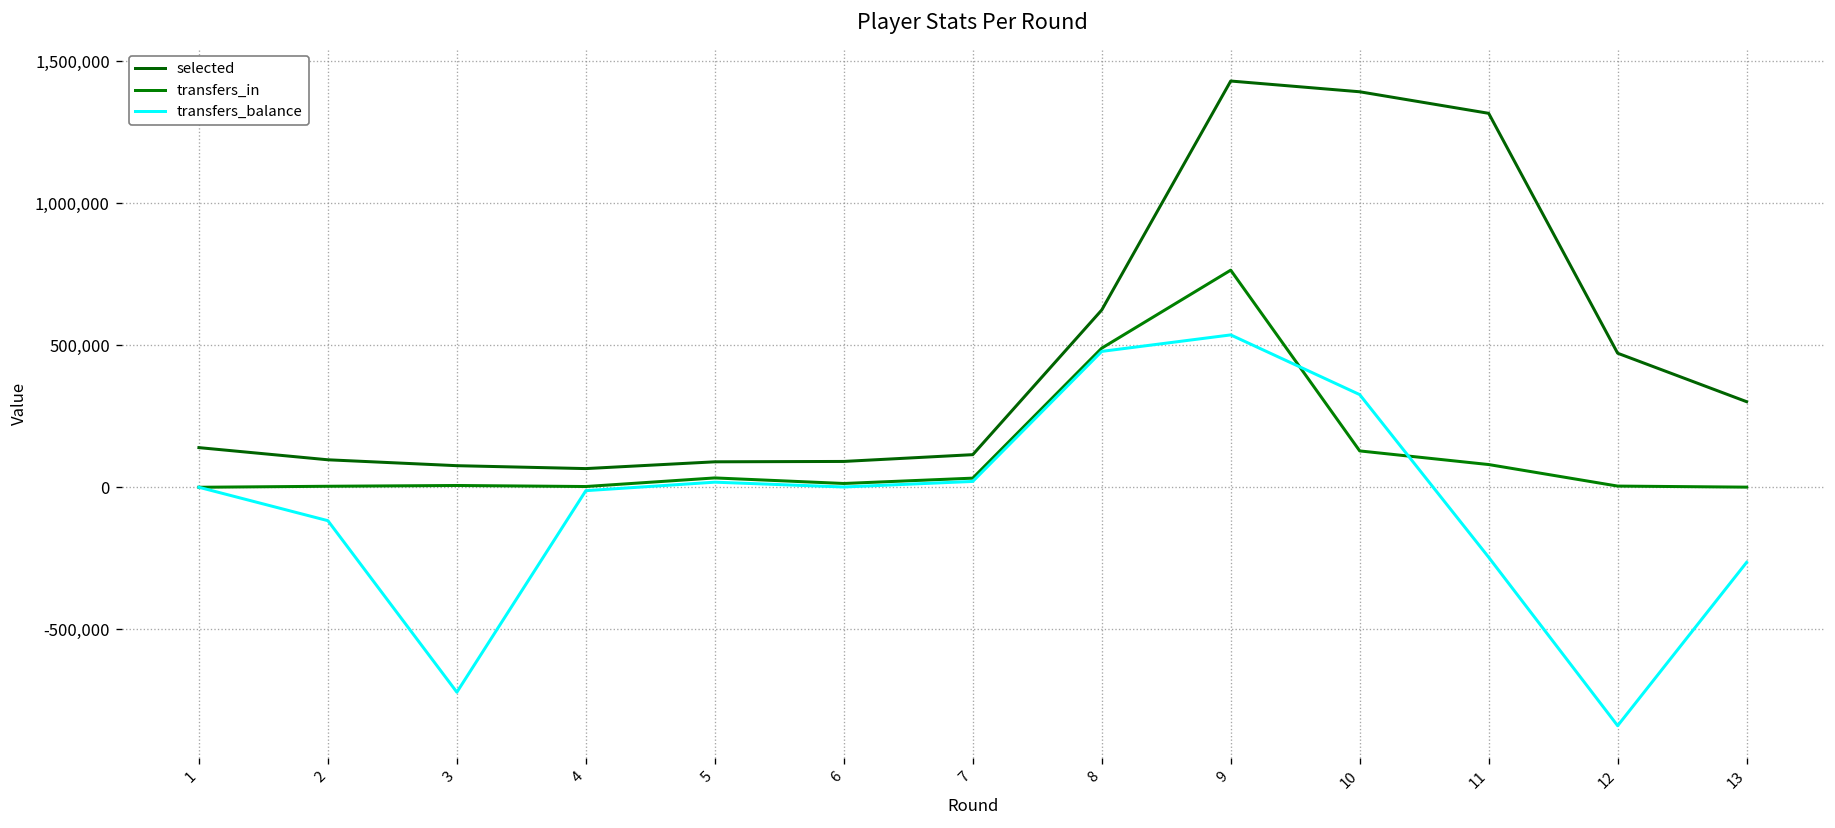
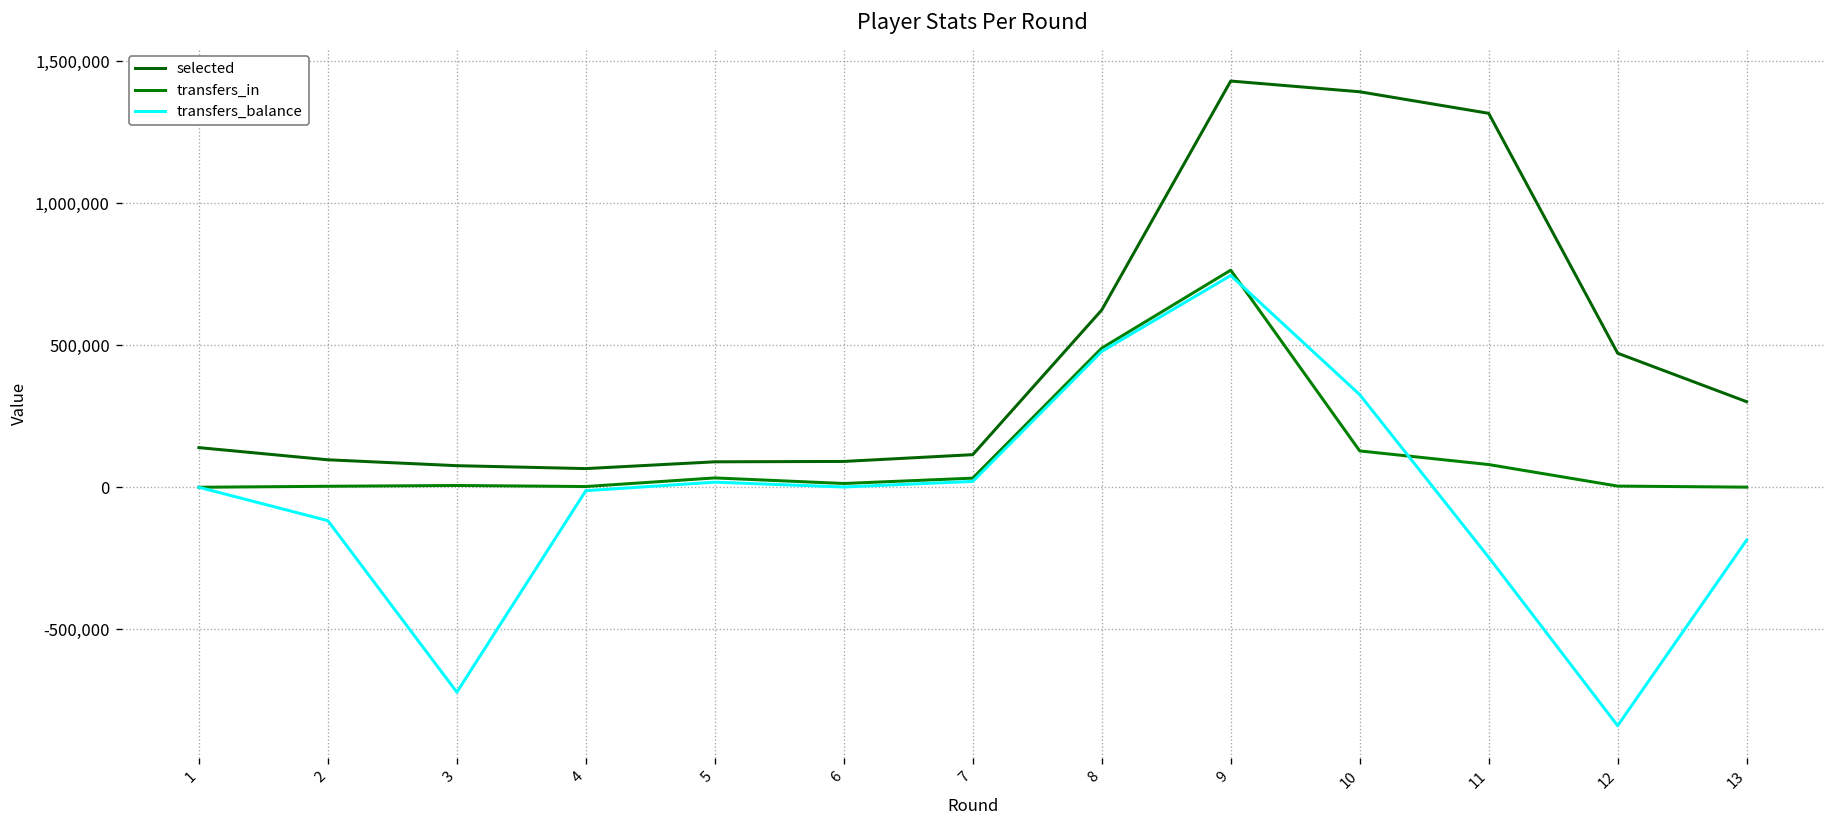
transfers_balance, 9: 540,000 -> 750,000
transfers_balance, 13: -260,000 -> -190,000
